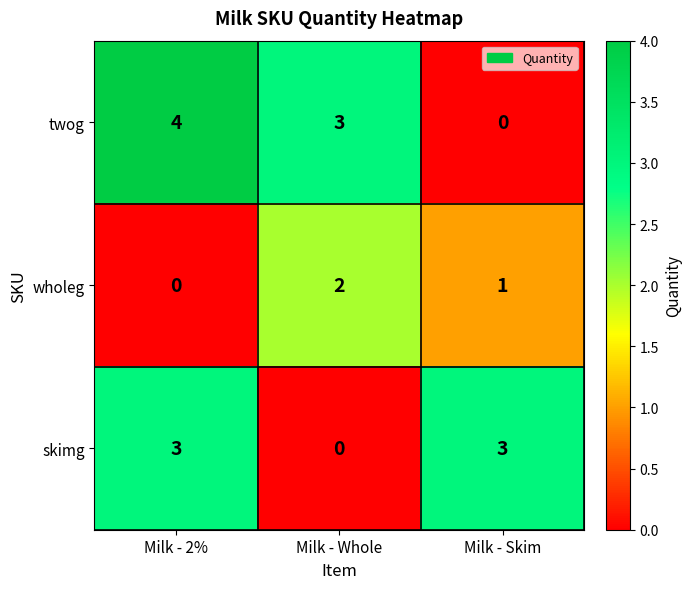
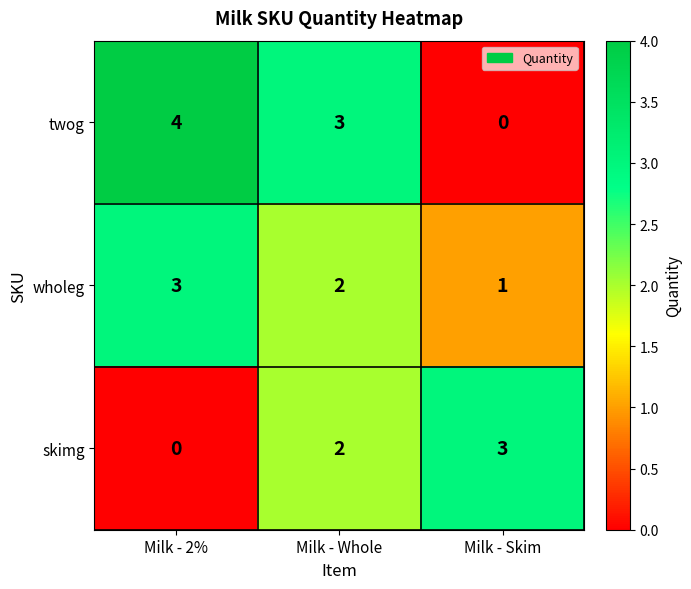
wholeg, Milk - 2%: 0 -> 3
skimg, Milk - 2%: 3 -> 0
skimg, Milk - Whole: 0 -> 2
